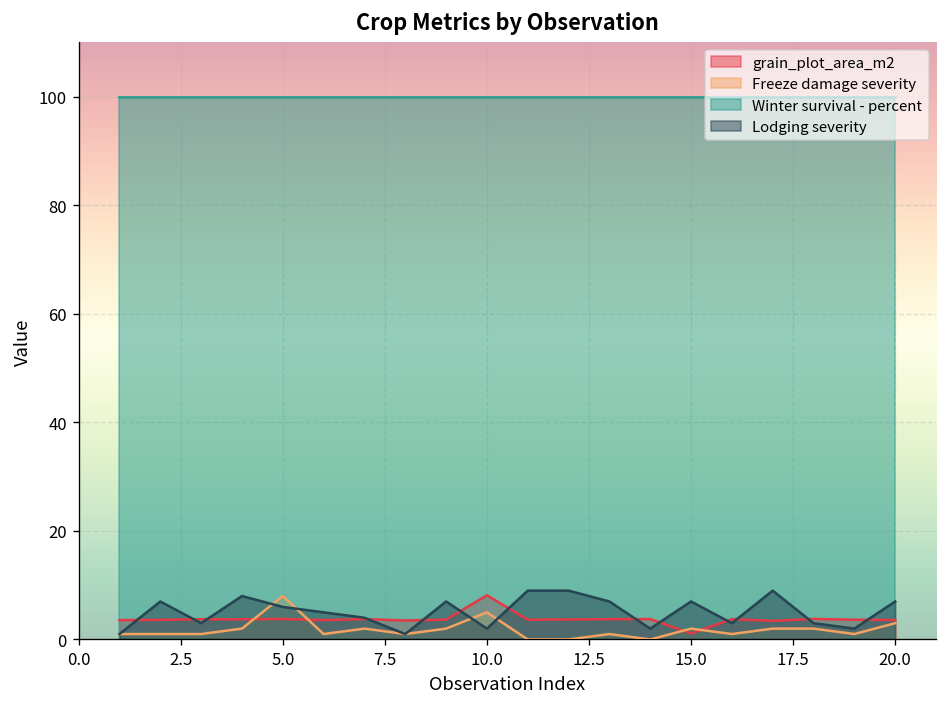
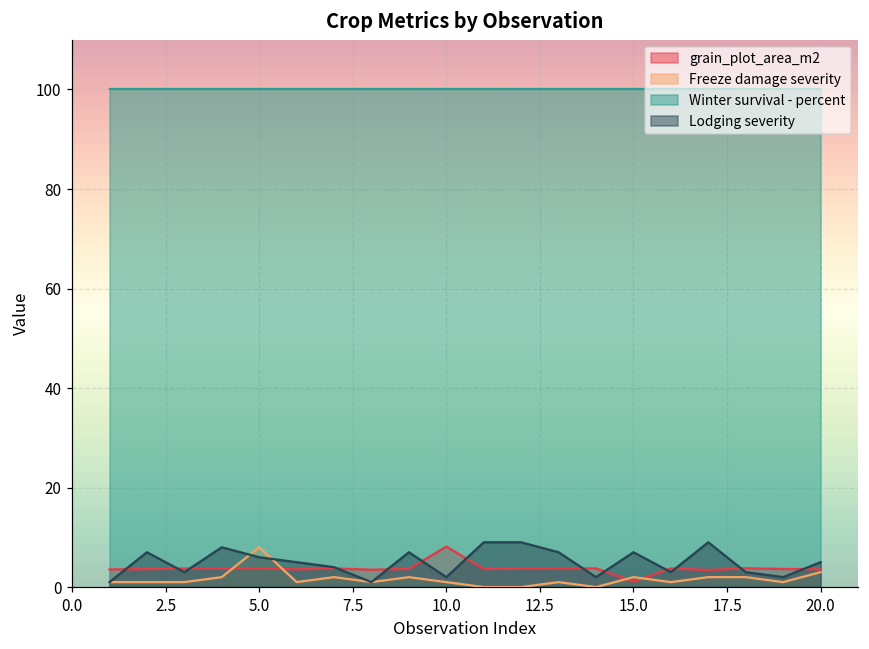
Freeze damage severity, 10.0: 5 -> 1
Lodging severity, 20.0: 7 -> 5
